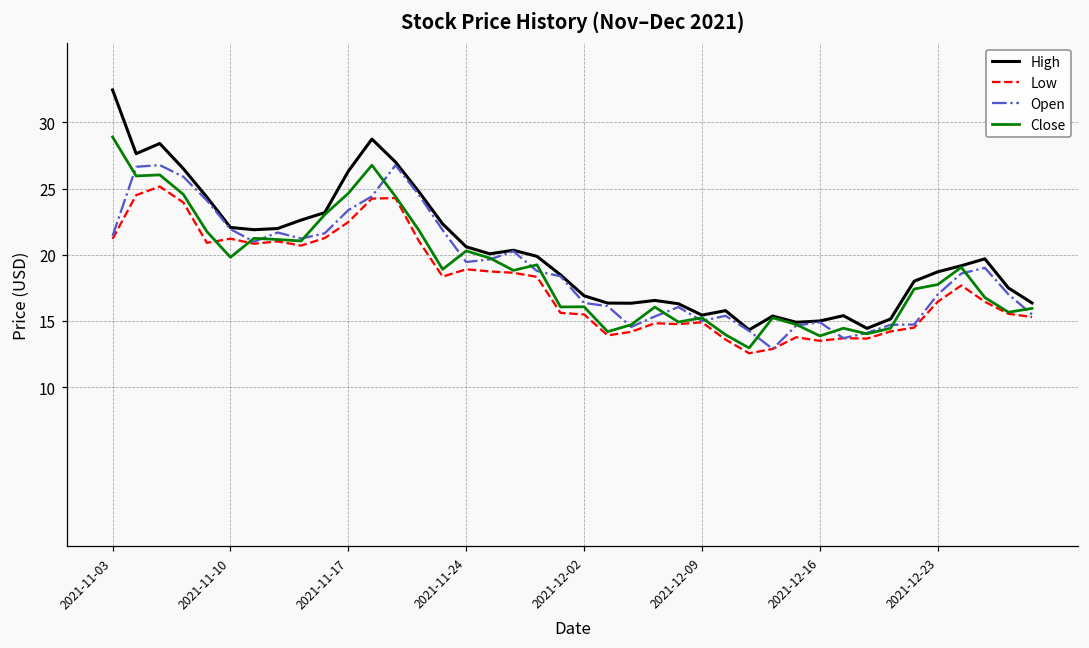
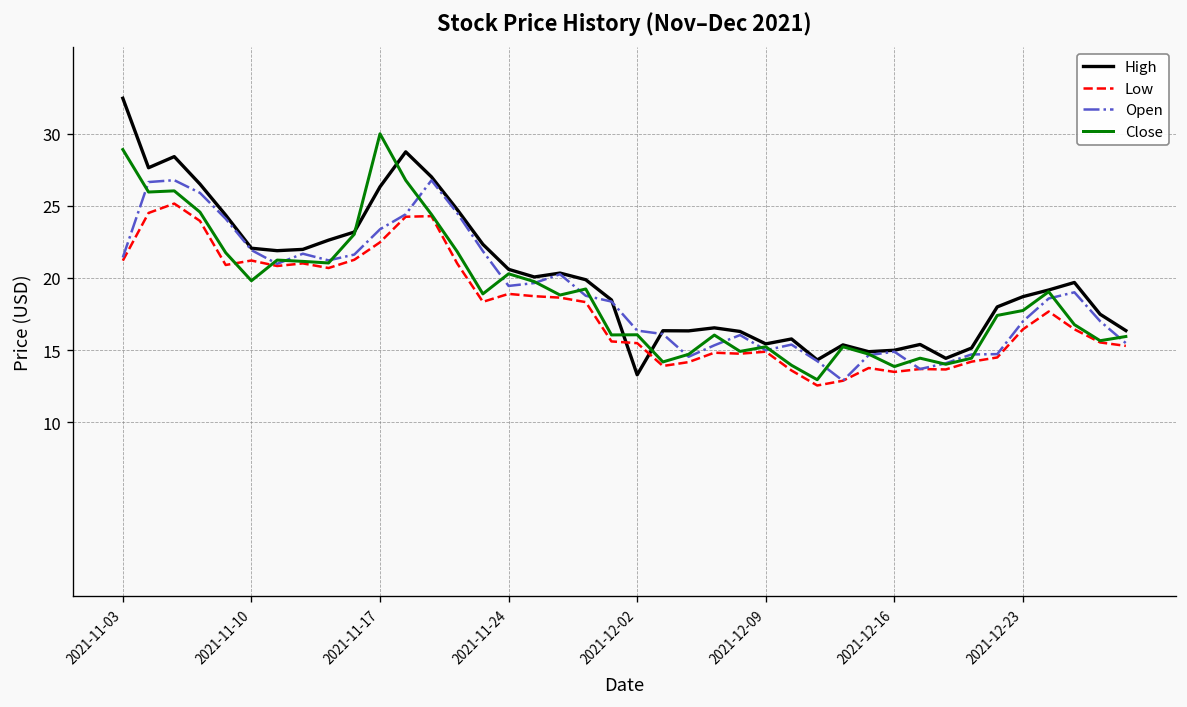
Close, 2021-11-17: 24.6 -> 30.0
High, 2021-12-02: 16.9 -> 13.3
